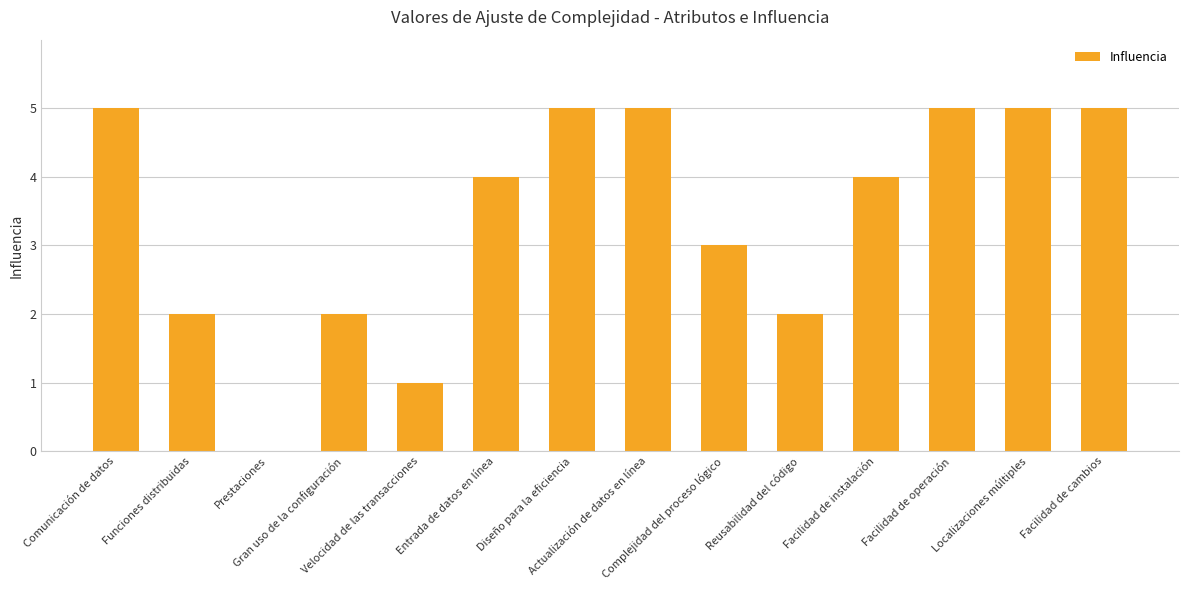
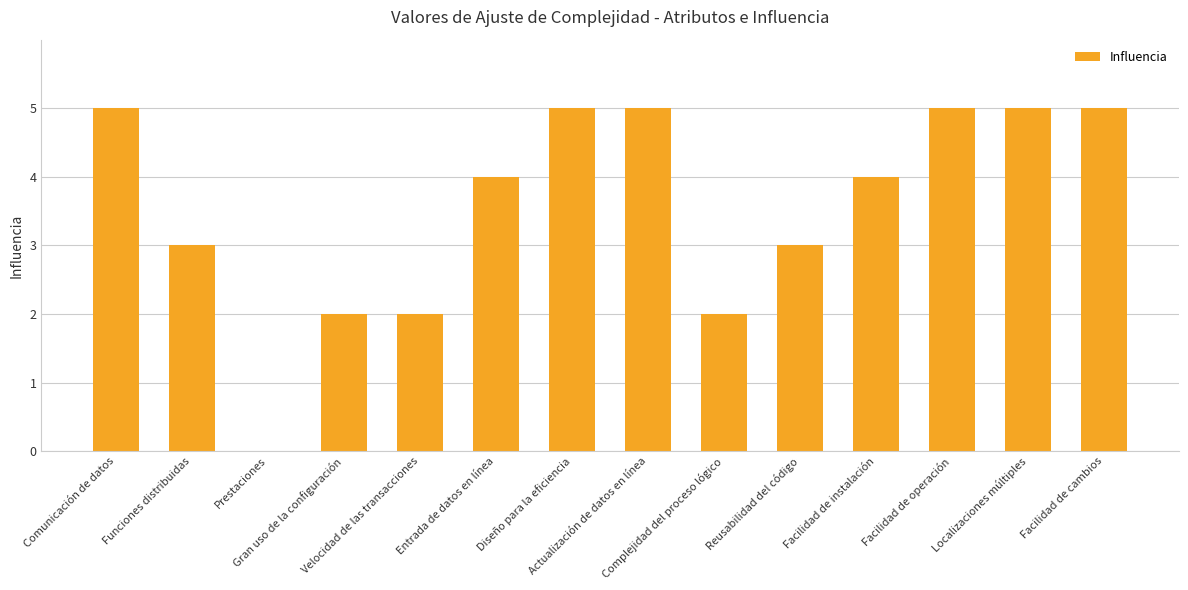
Funciones distribuidas: 2 -> 3
Velocidad de las transacciones: 1 -> 2
Complejidad del proceso lógico: 3 -> 2
Reusabilidad del código: 2 -> 3
